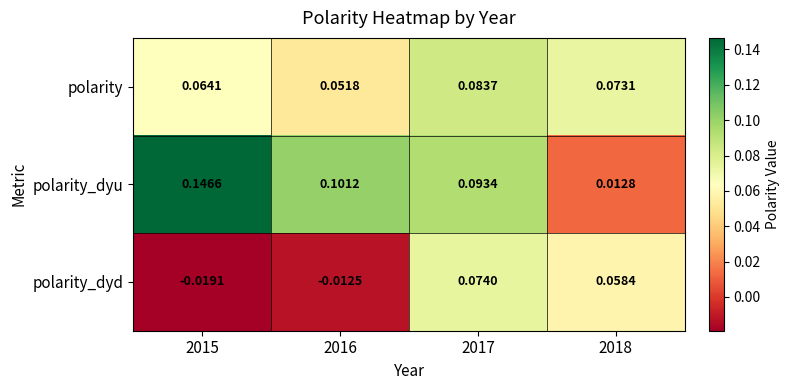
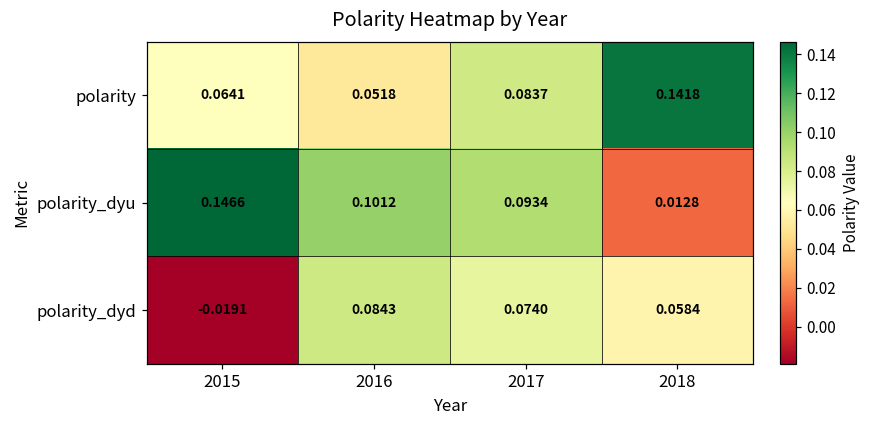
polarity, 2018: 0.0731 -> 0.1418
polarity_dyd, 2016: -0.0125 -> 0.0843
